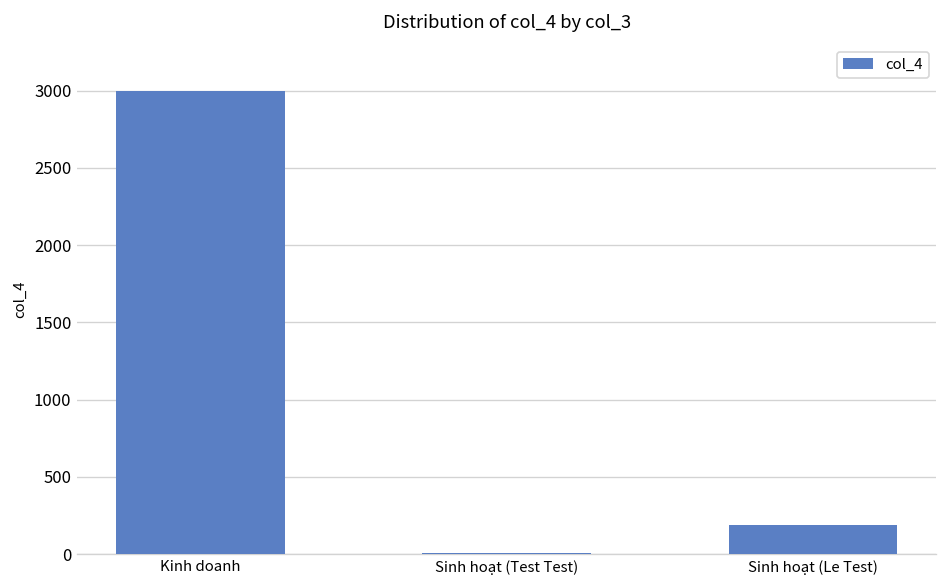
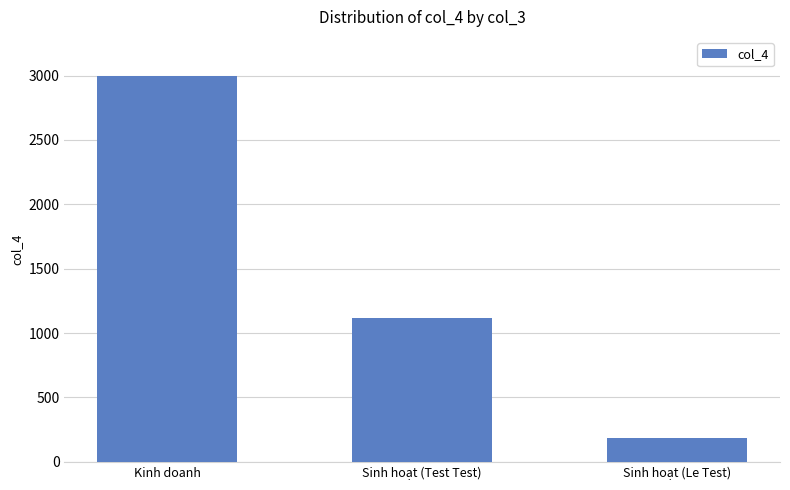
Sinh hoạt (Test Test): 10 -> 1120
